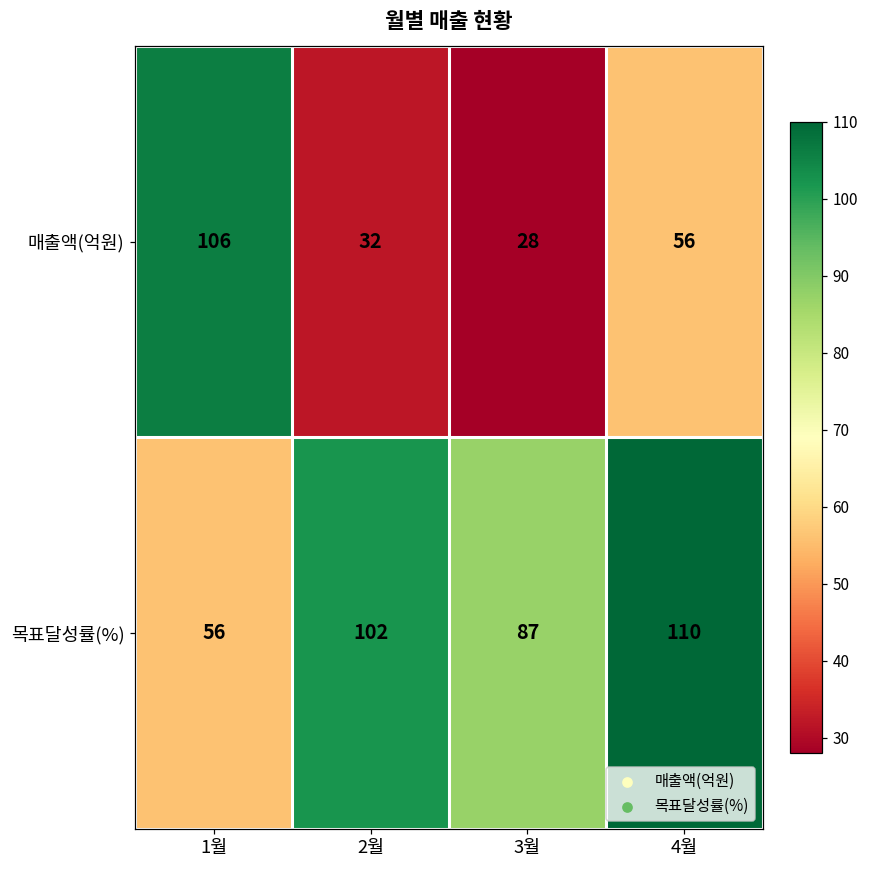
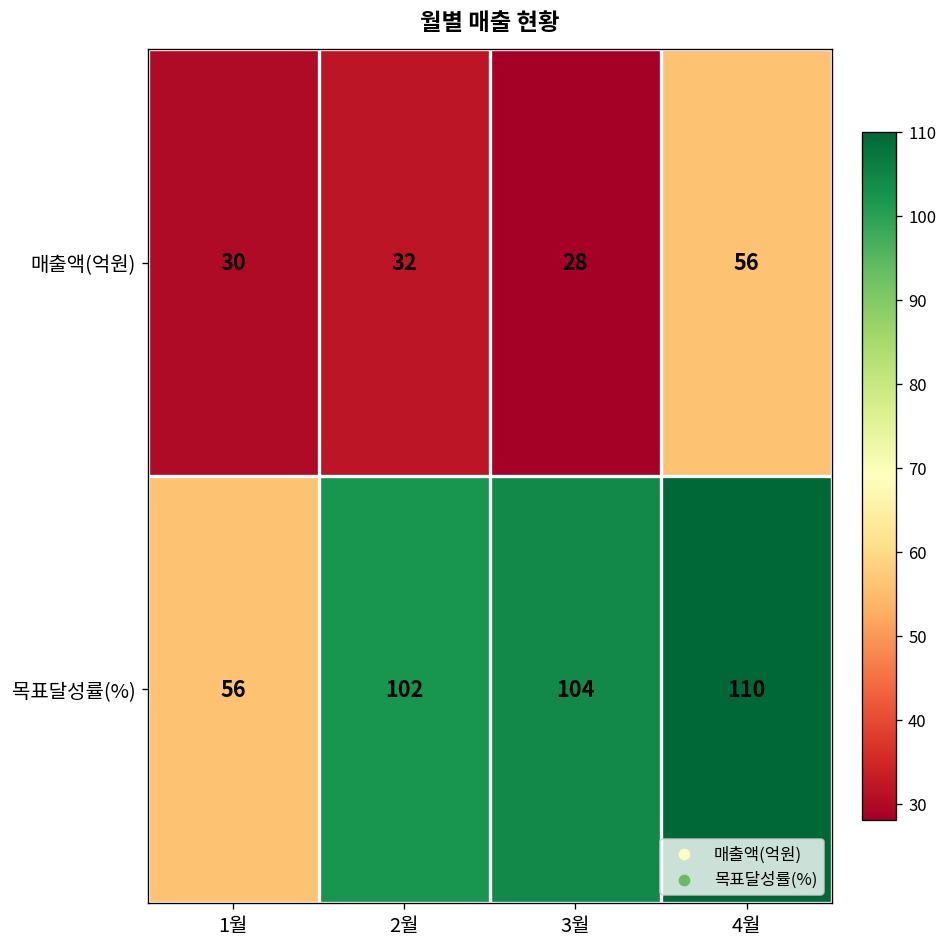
매출액(억원), 1월: 106 -> 30
목표달성률(%), 3월: 87 -> 104
